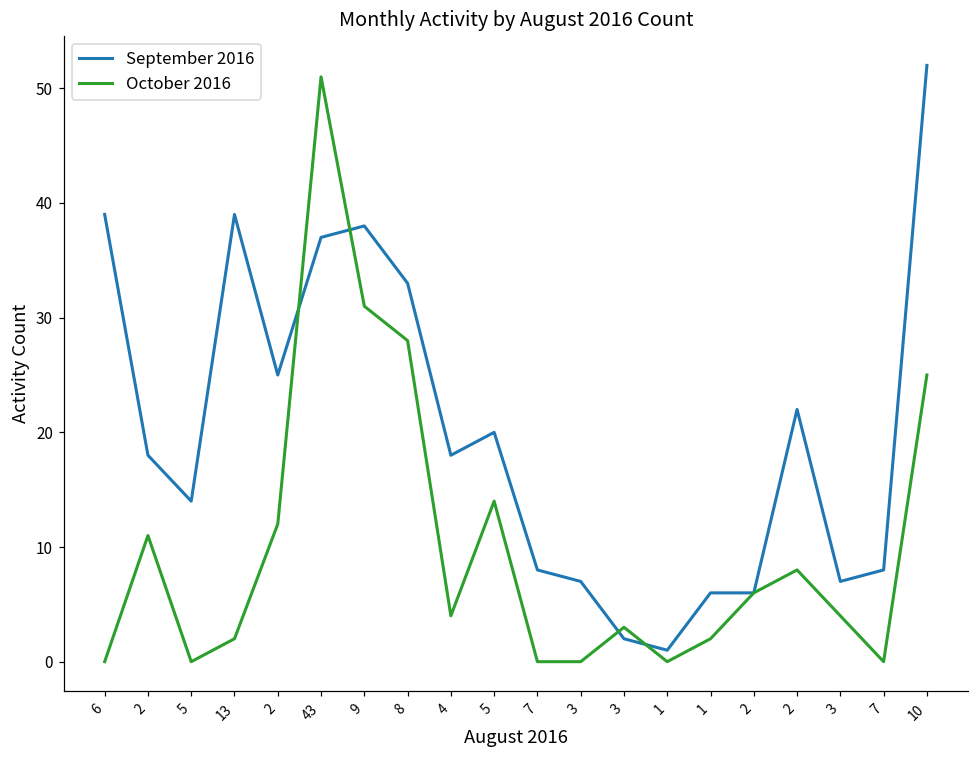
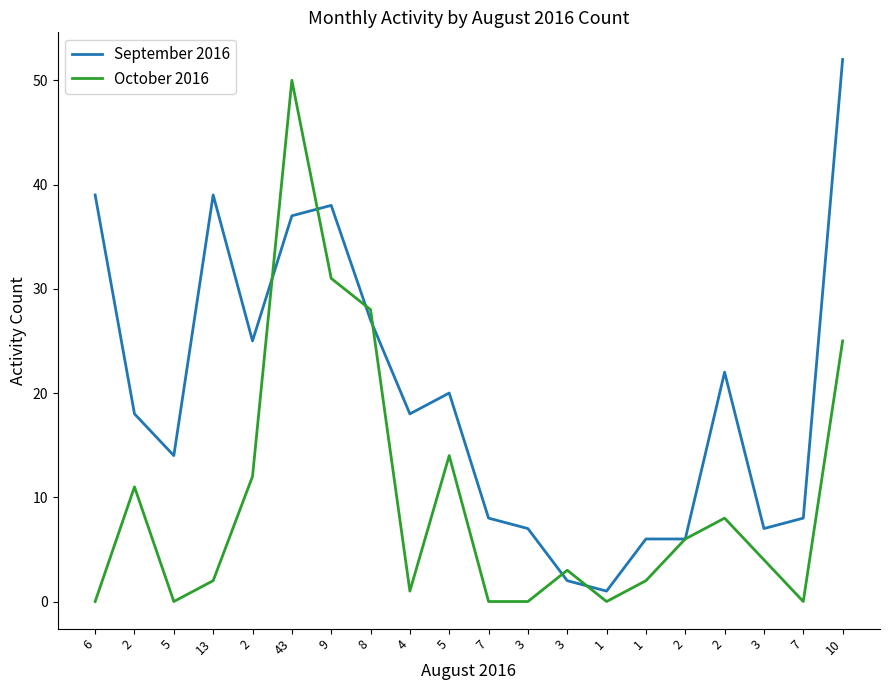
October 2016, 43: 51 -> 50
September 2016, 8: 33 -> 27
October 2016, 4: 4 -> 1
